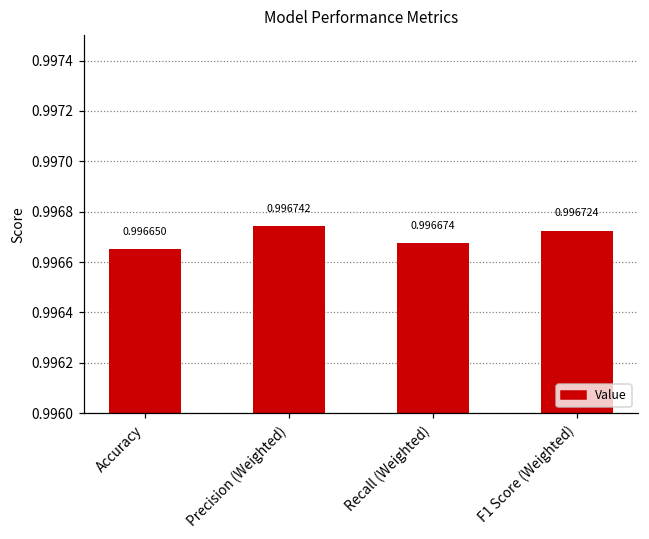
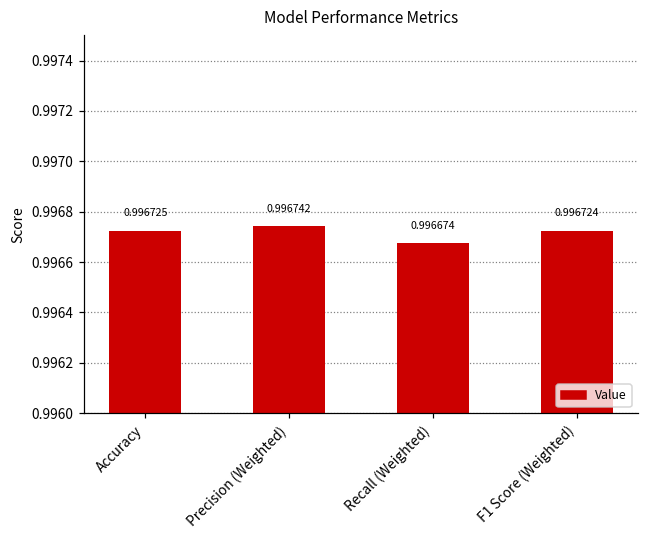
Accuracy: 0.996650 -> 0.996725
